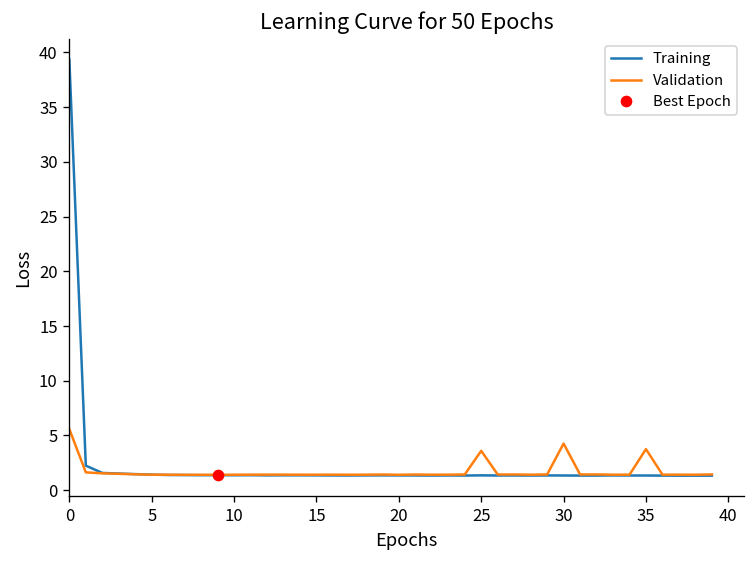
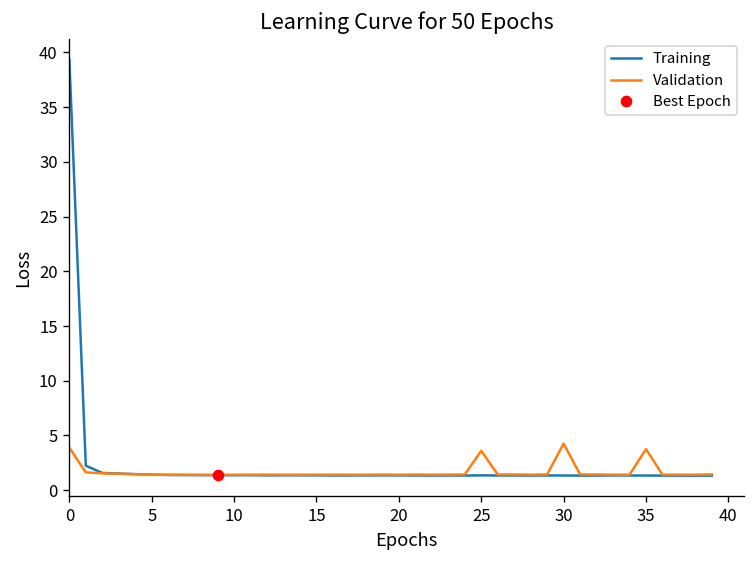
Validation, 0: 6 -> 4
